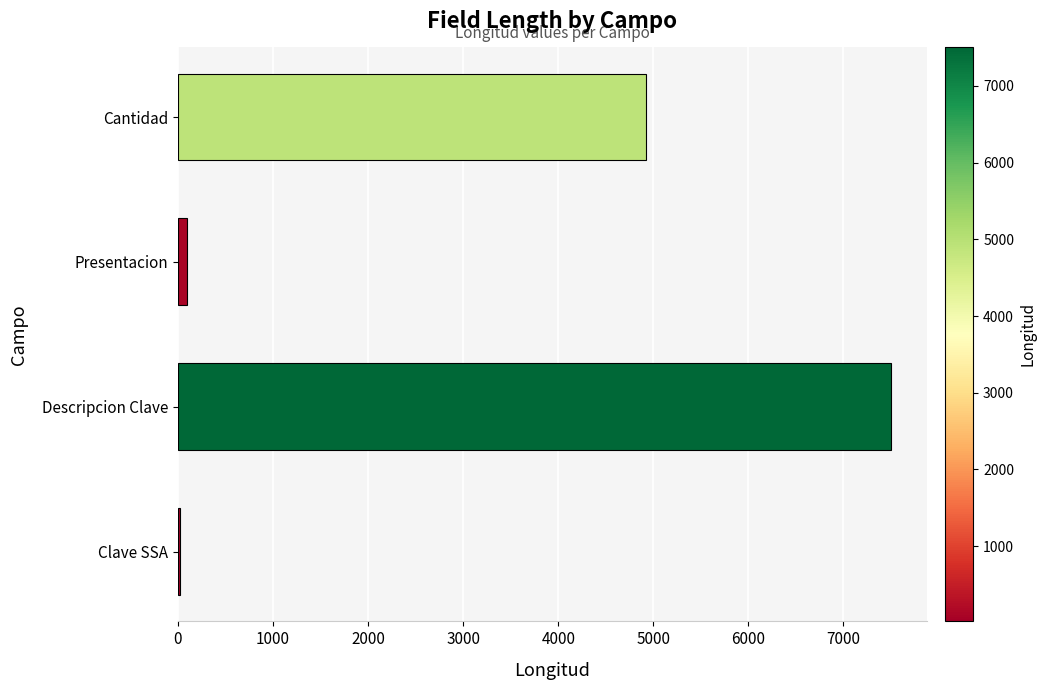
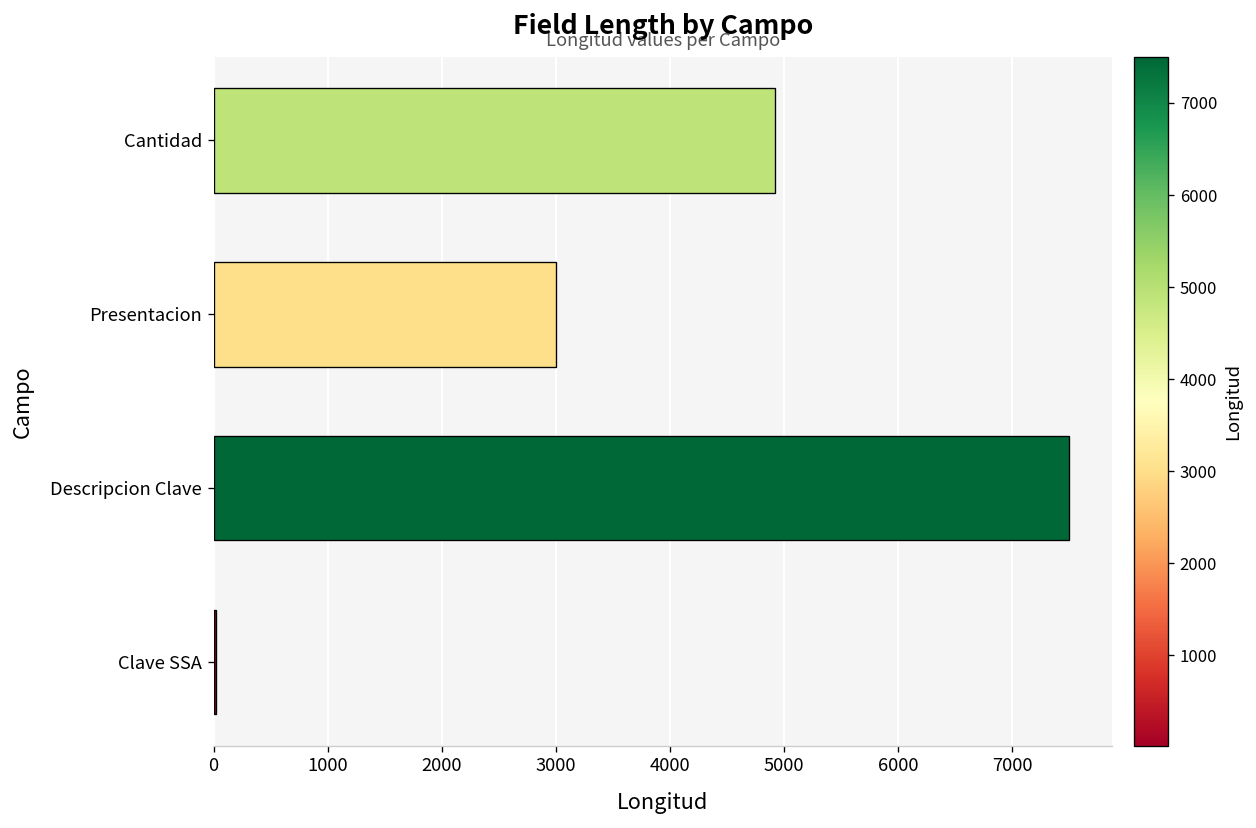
Presentacion: 100 -> 3000
